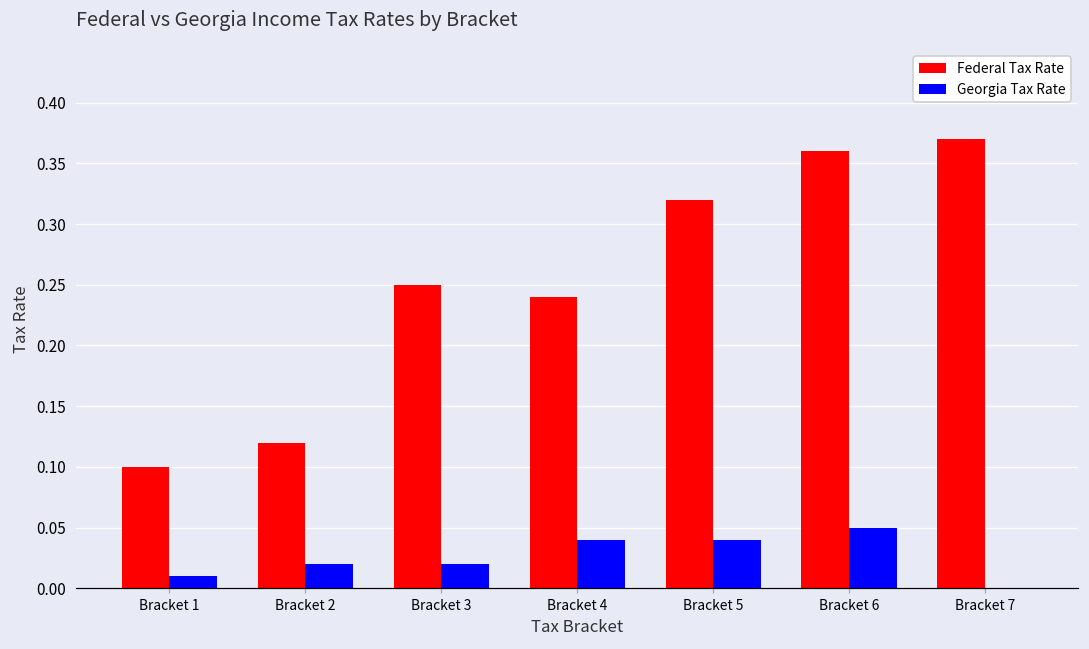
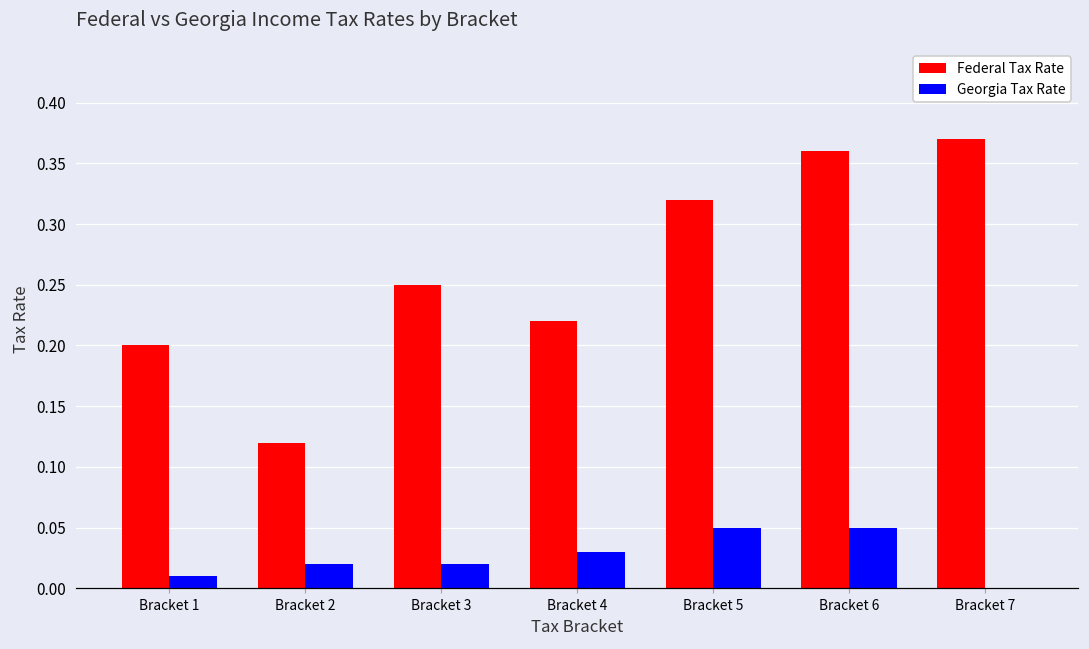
Federal Tax Rate, Bracket 1: 0.1 -> 0.2
Federal Tax Rate, Bracket 4: 0.24 -> 0.22
Georgia Tax Rate, Bracket 4: 0.04 -> 0.03
Georgia Tax Rate, Bracket 5: 0.04 -> 0.05
